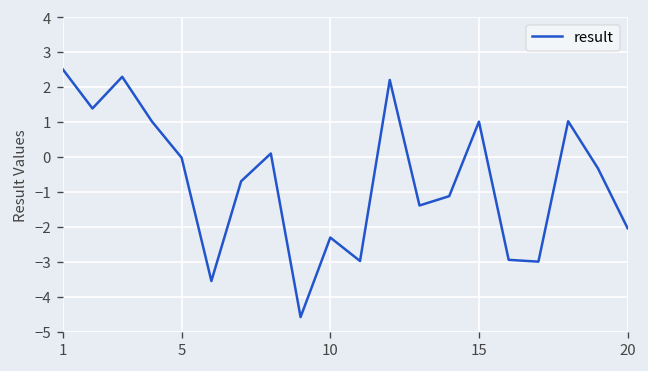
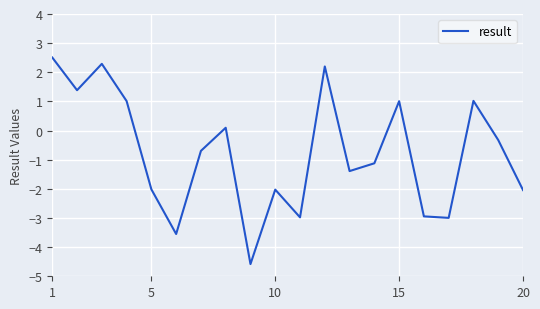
5: 0.0 -> -2.0
10: -2.3 -> -2.0
